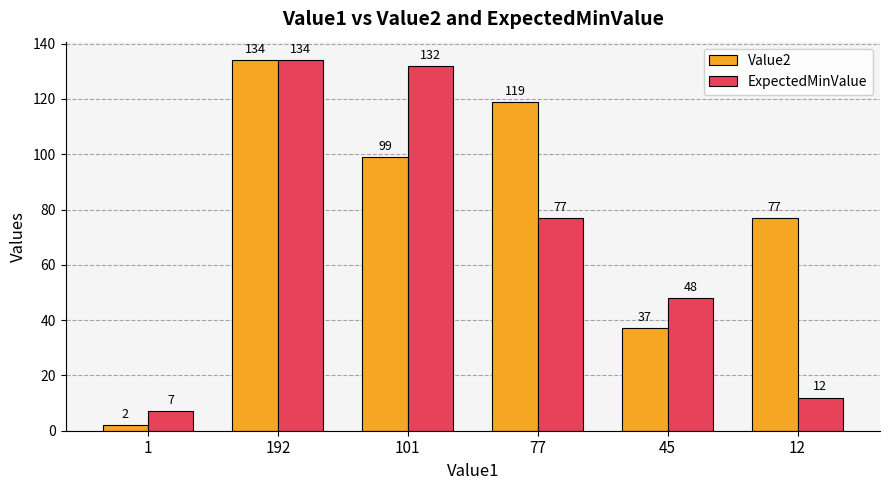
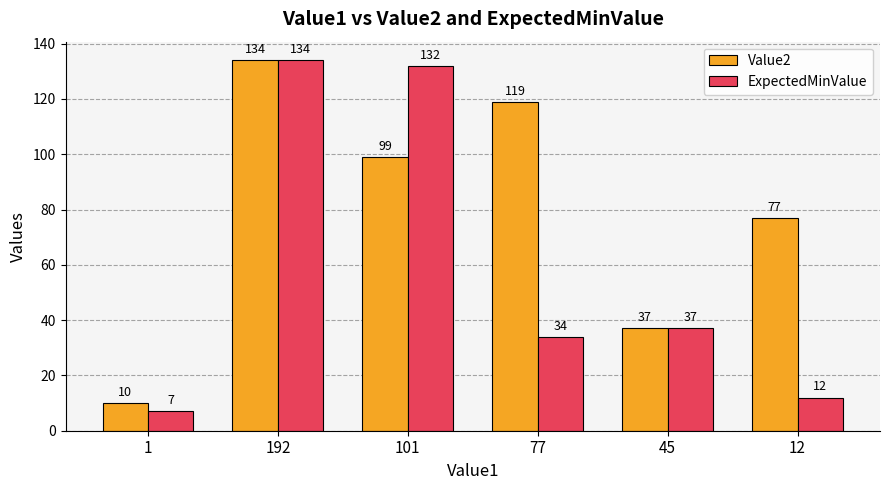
Value2, 1: 2 -> 10
ExpectedMinValue, 77: 77 -> 34
ExpectedMinValue, 45: 48 -> 37
